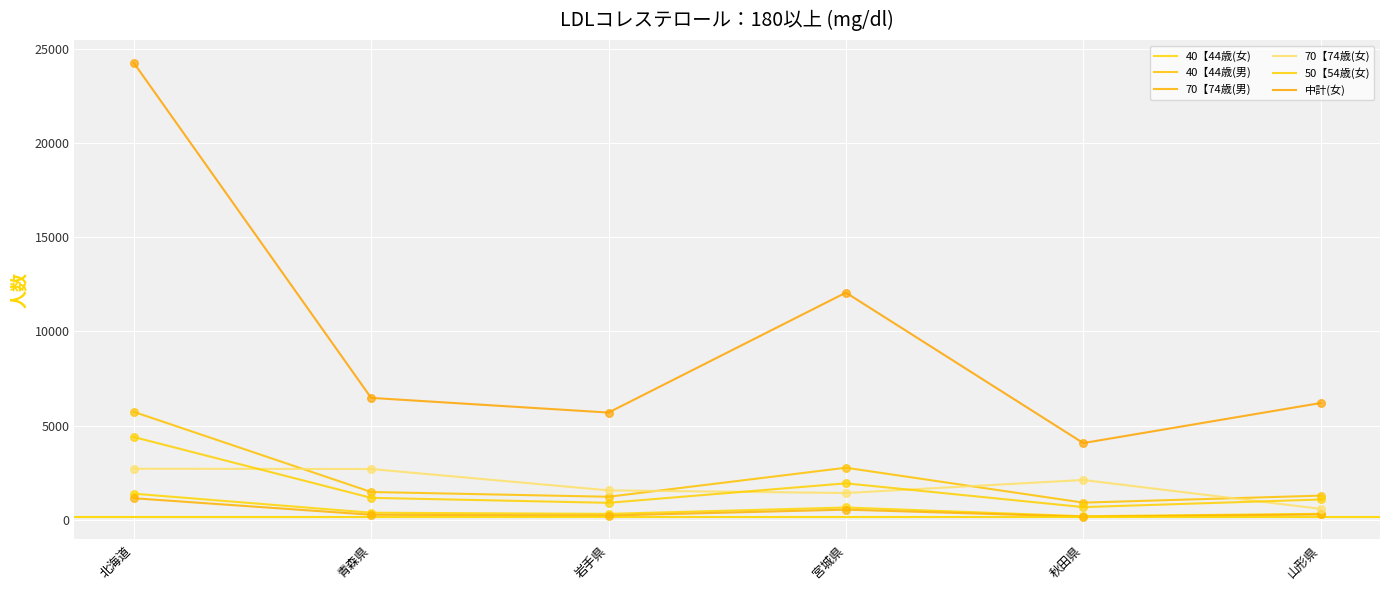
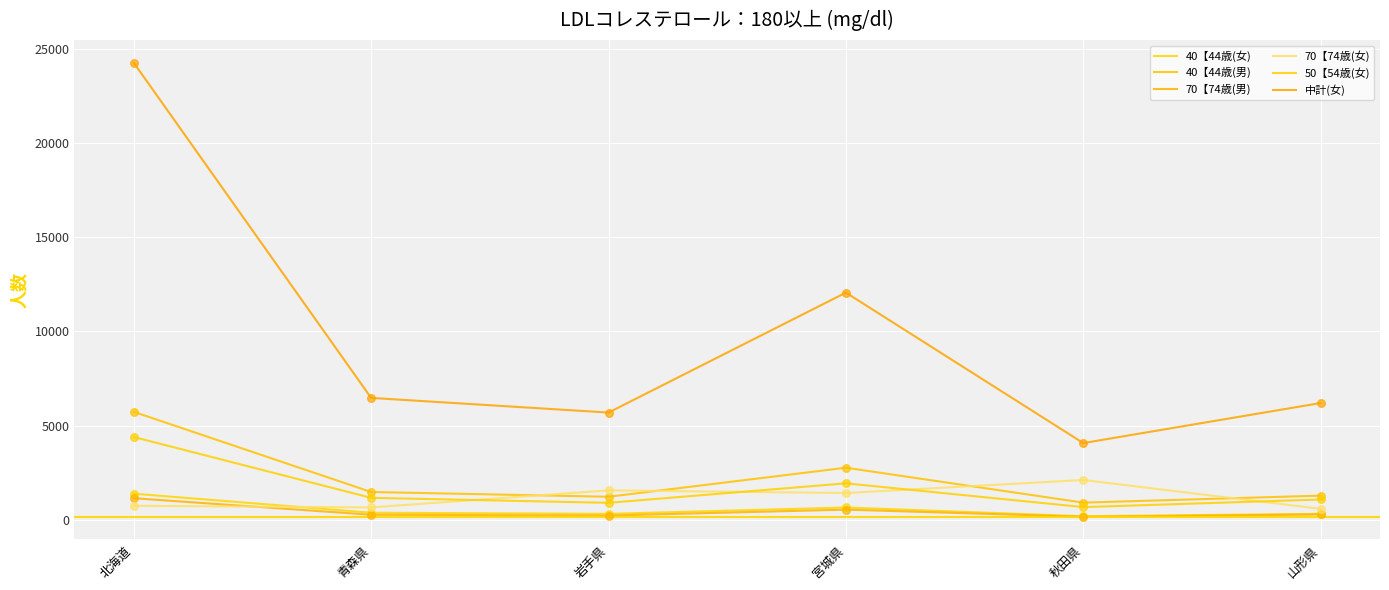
70【74歳(女), 北海道: 2700 -> 800
70【74歳(女), 青森県: 2700 -> 700
